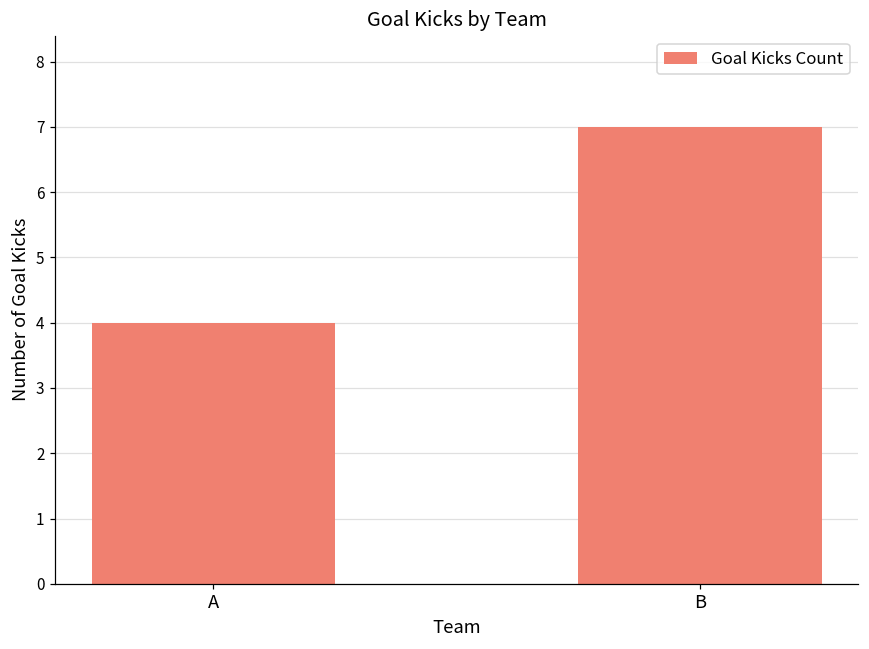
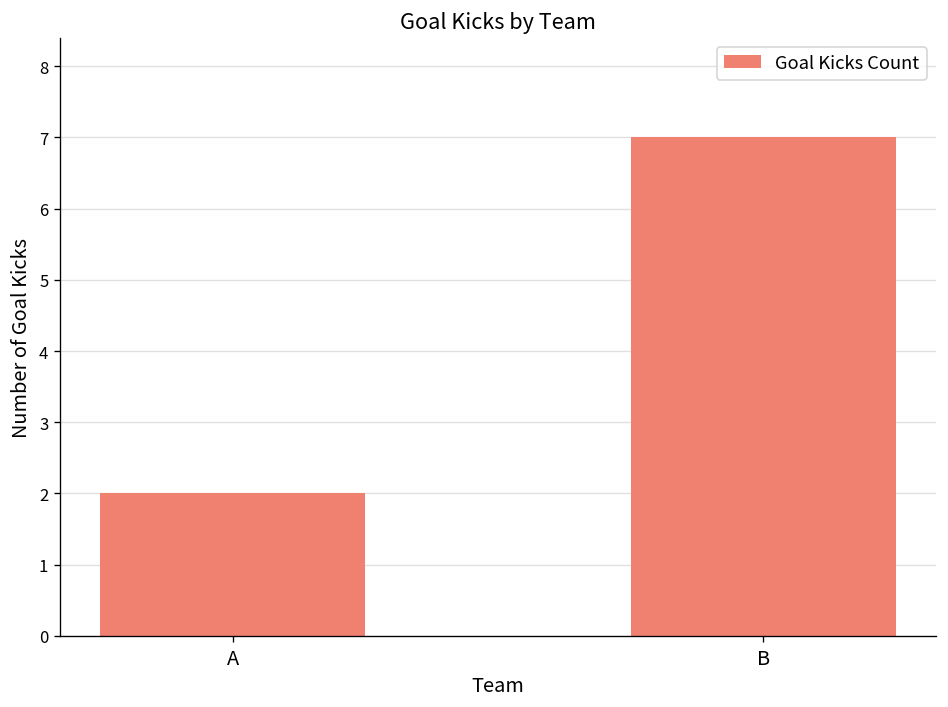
A: 4 -> 2
